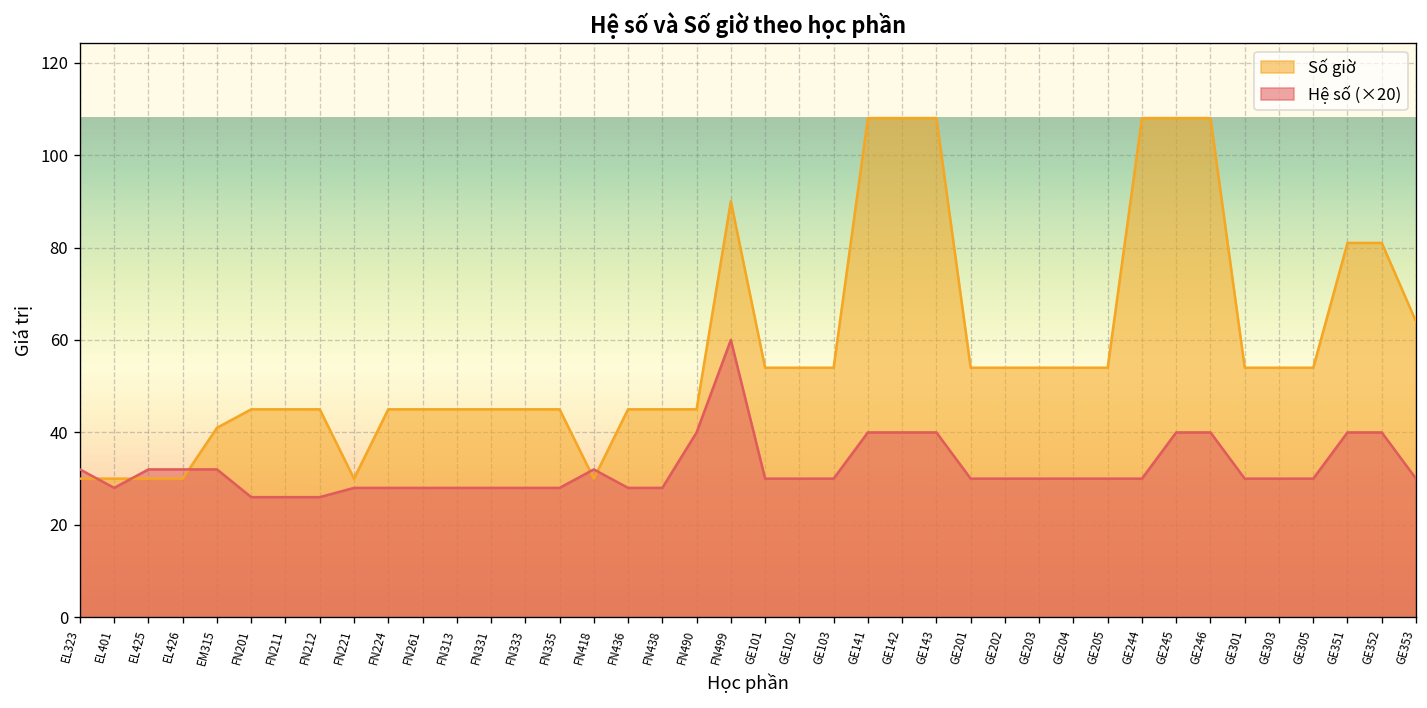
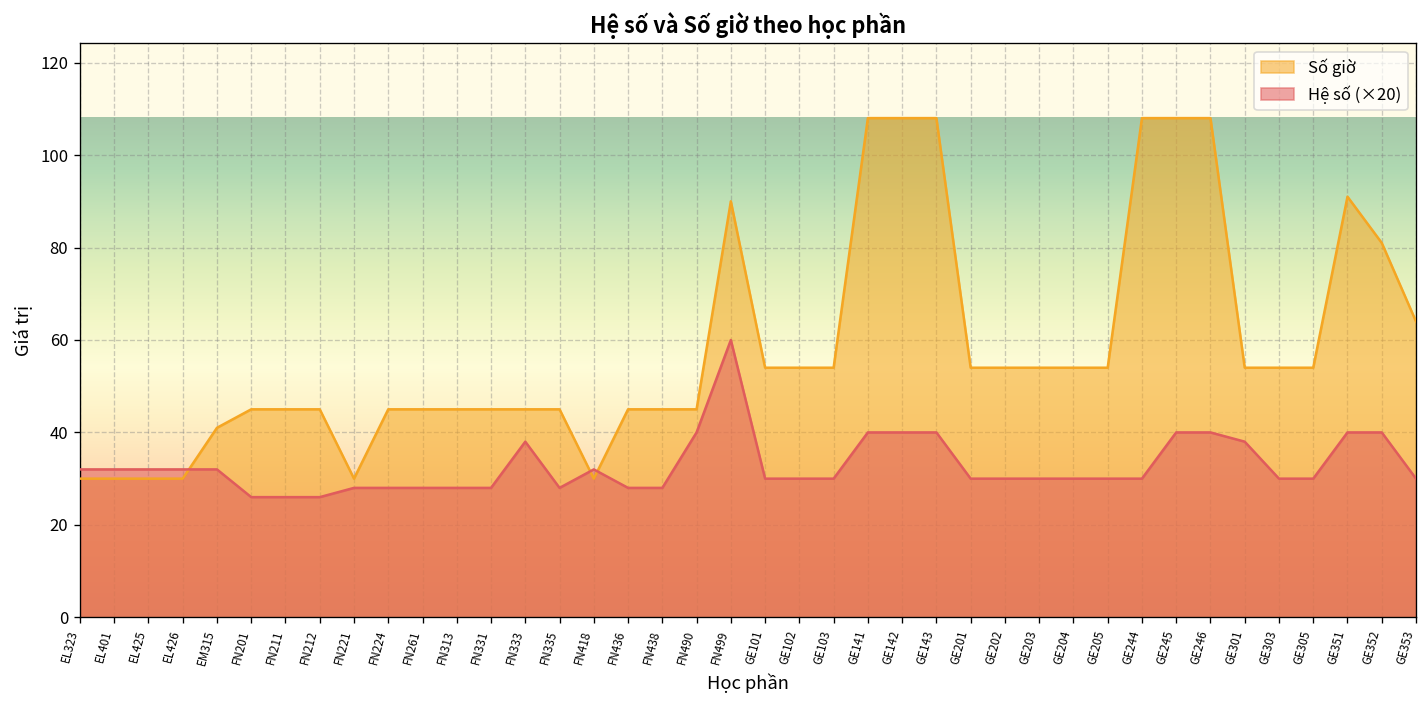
Hệ số (×20), EL401: 28 -> 32
Hệ số (×20), FN333: 28 -> 38
Hệ số (×20), GE301: 30 -> 38
Số giờ, GE351: 81 -> 91
